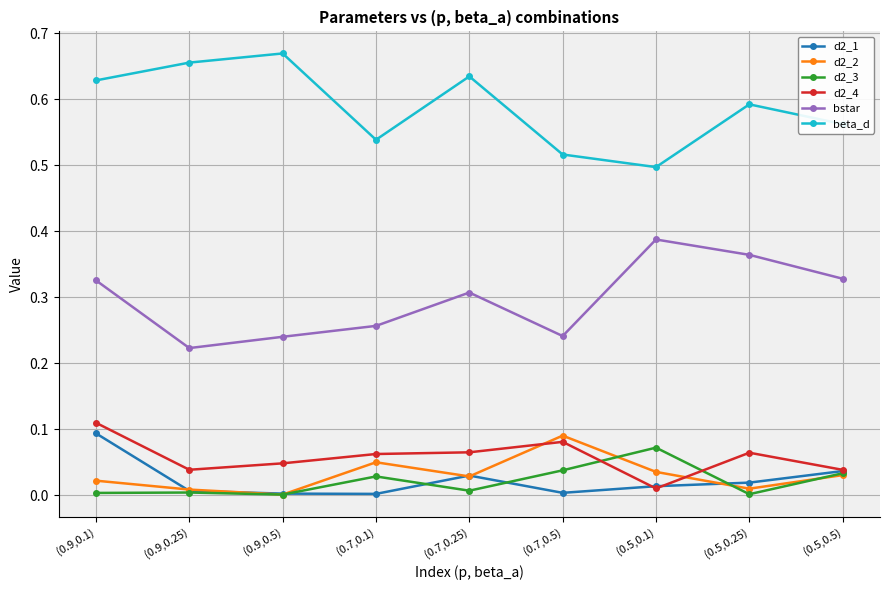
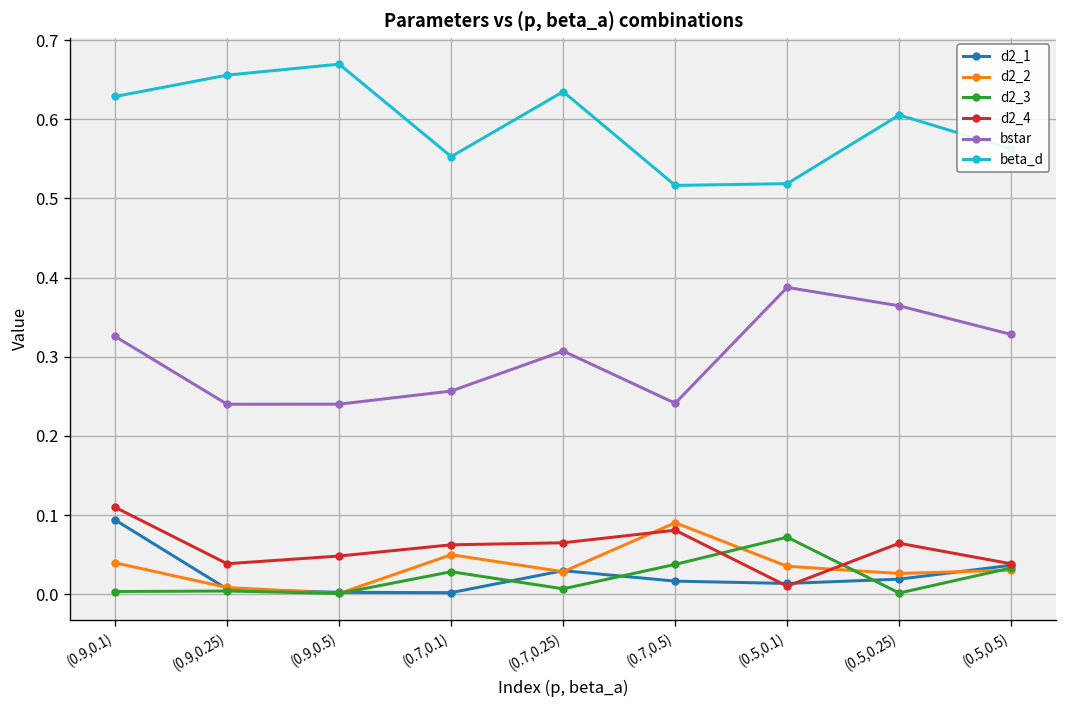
d2_2, (0.9,0.1): 0.02 -> 0.04
bstar, (0.9,0.25): 0.22 -> 0.24
beta_d, (0.7,0.1): 0.54 -> 0.55
d2_1, (0.7,0.5): 0.00 -> 0.02
beta_d, (0.5,0.1): 0.50 -> 0.52
d2_2, (0.5,0.25): 0.01 -> 0.03
beta_d, (0.5,0.25): 0.59 -> 0.61
